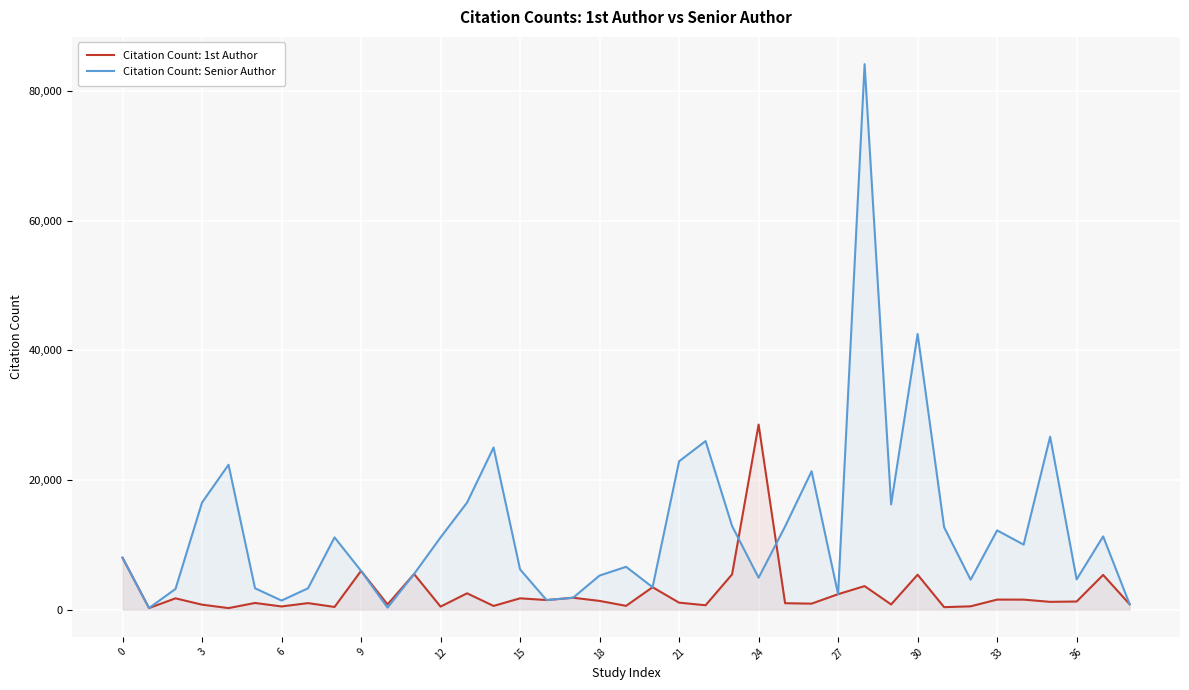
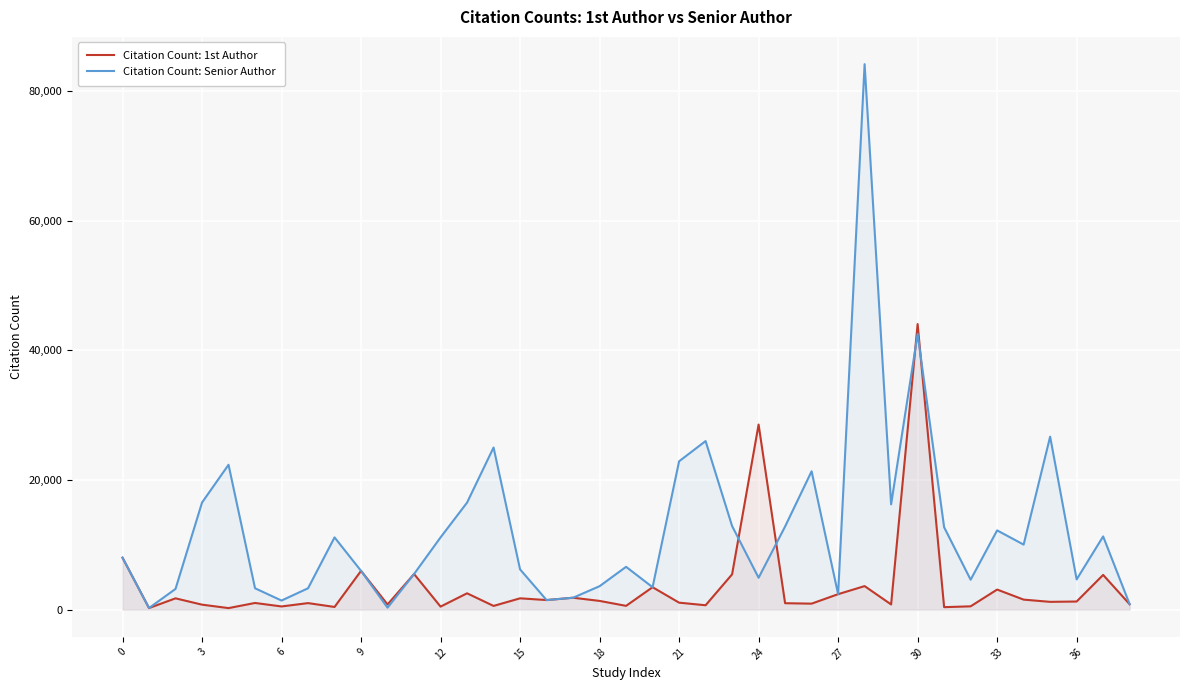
Citation Count: Senior Author, 18: 5,000 -> 4,000
Citation Count: 1st Author, 30: 5,000 -> 44,000
Citation Count: 1st Author, 33: 2,000 -> 3,000
